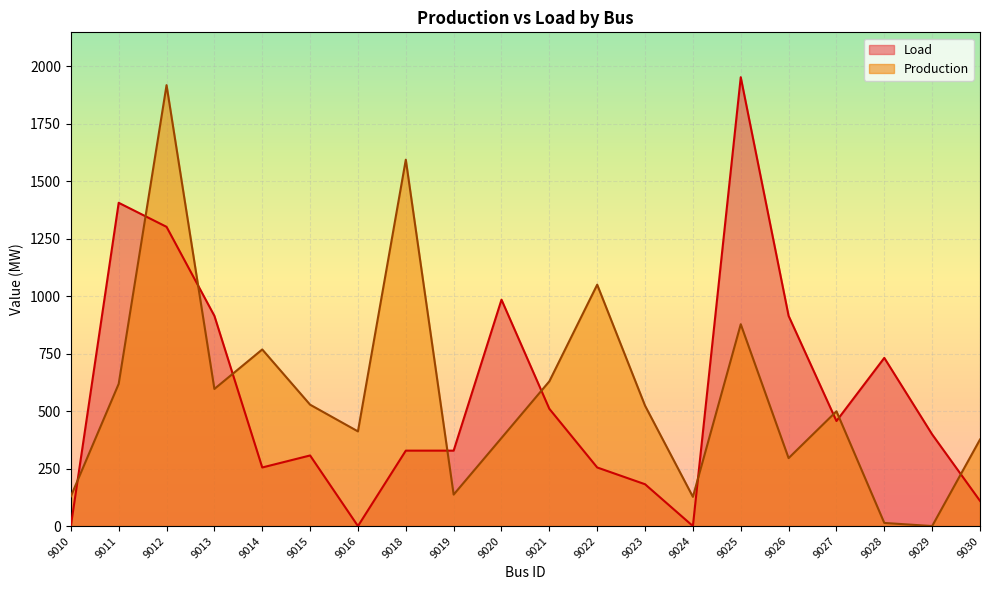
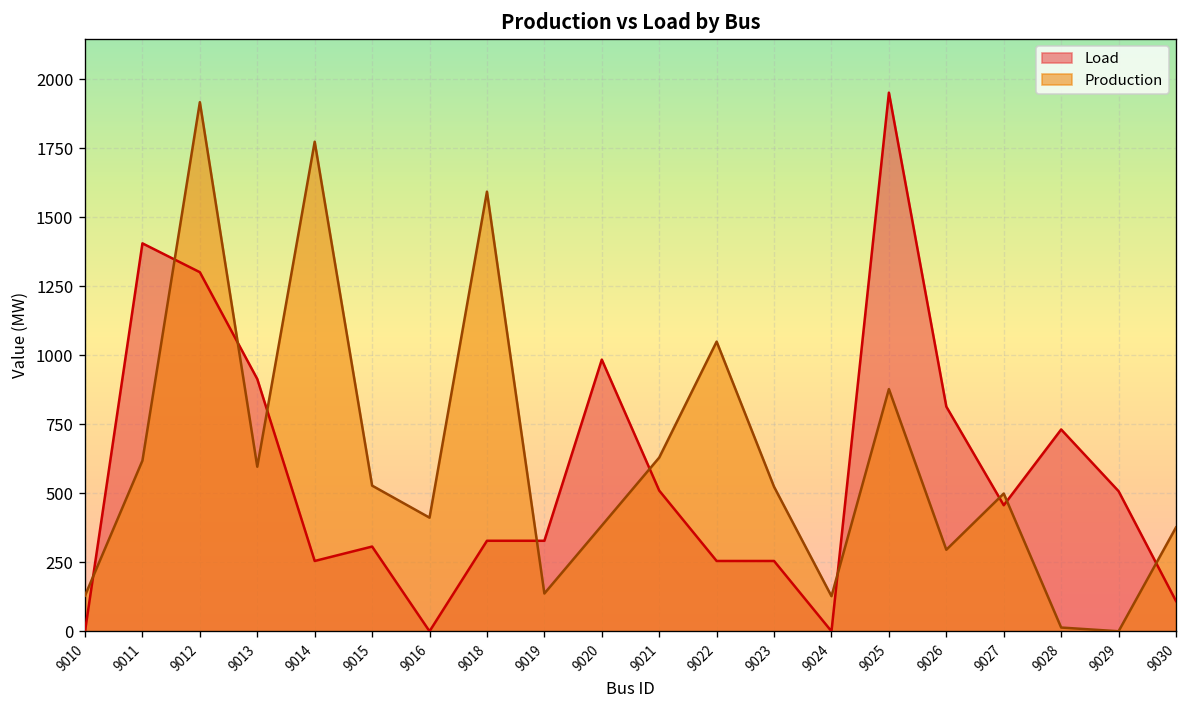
Production, 9014: 770 -> 1770
Load, 9023: 180 -> 250
Load, 9026: 910 -> 810
Load, 9029: 400 -> 510
